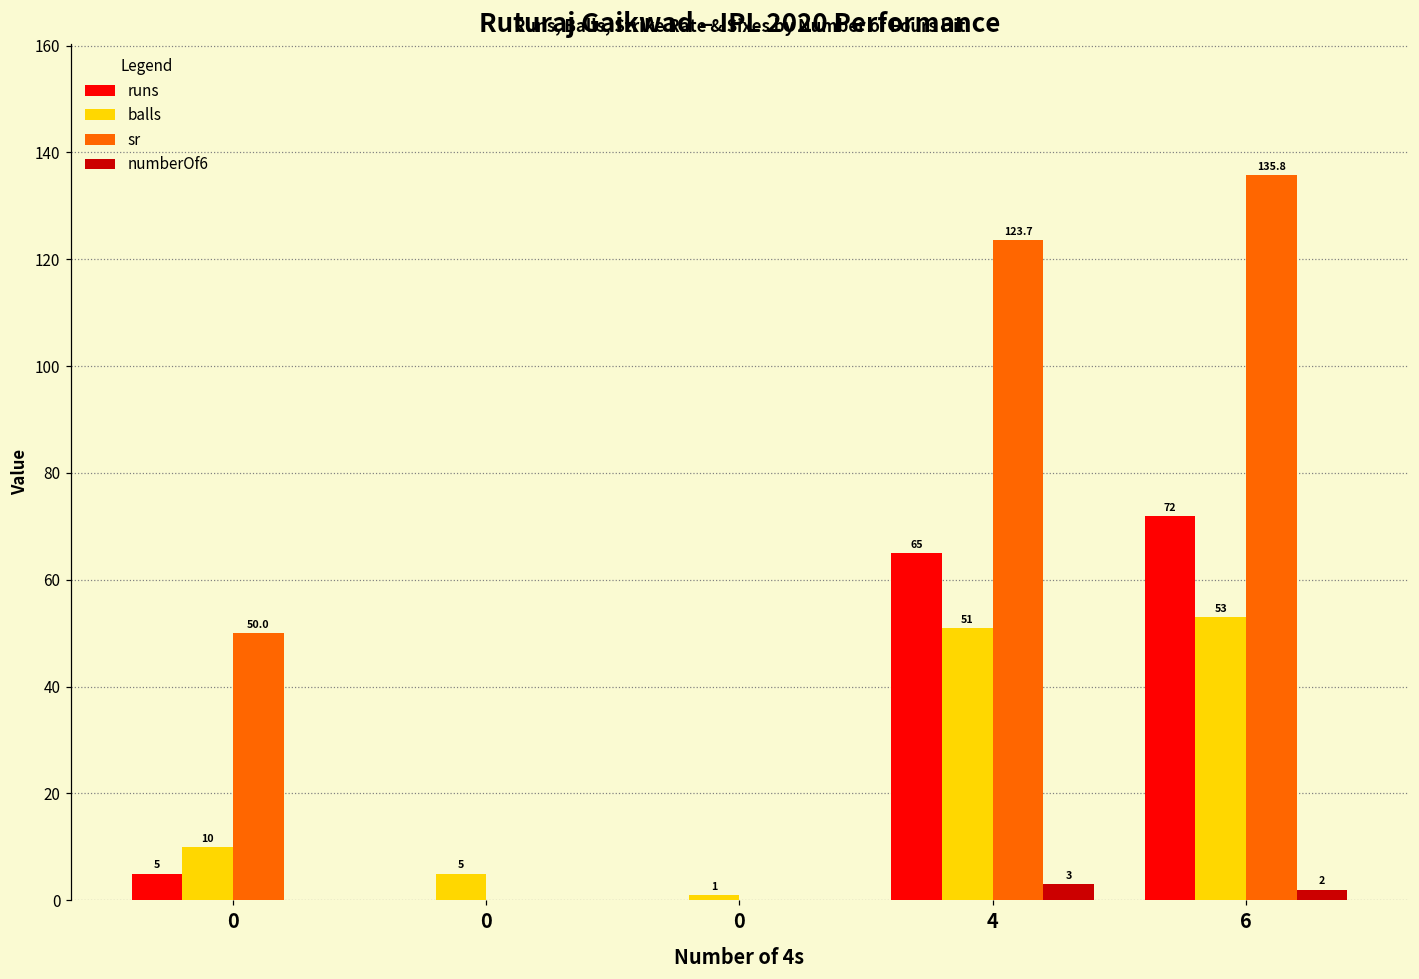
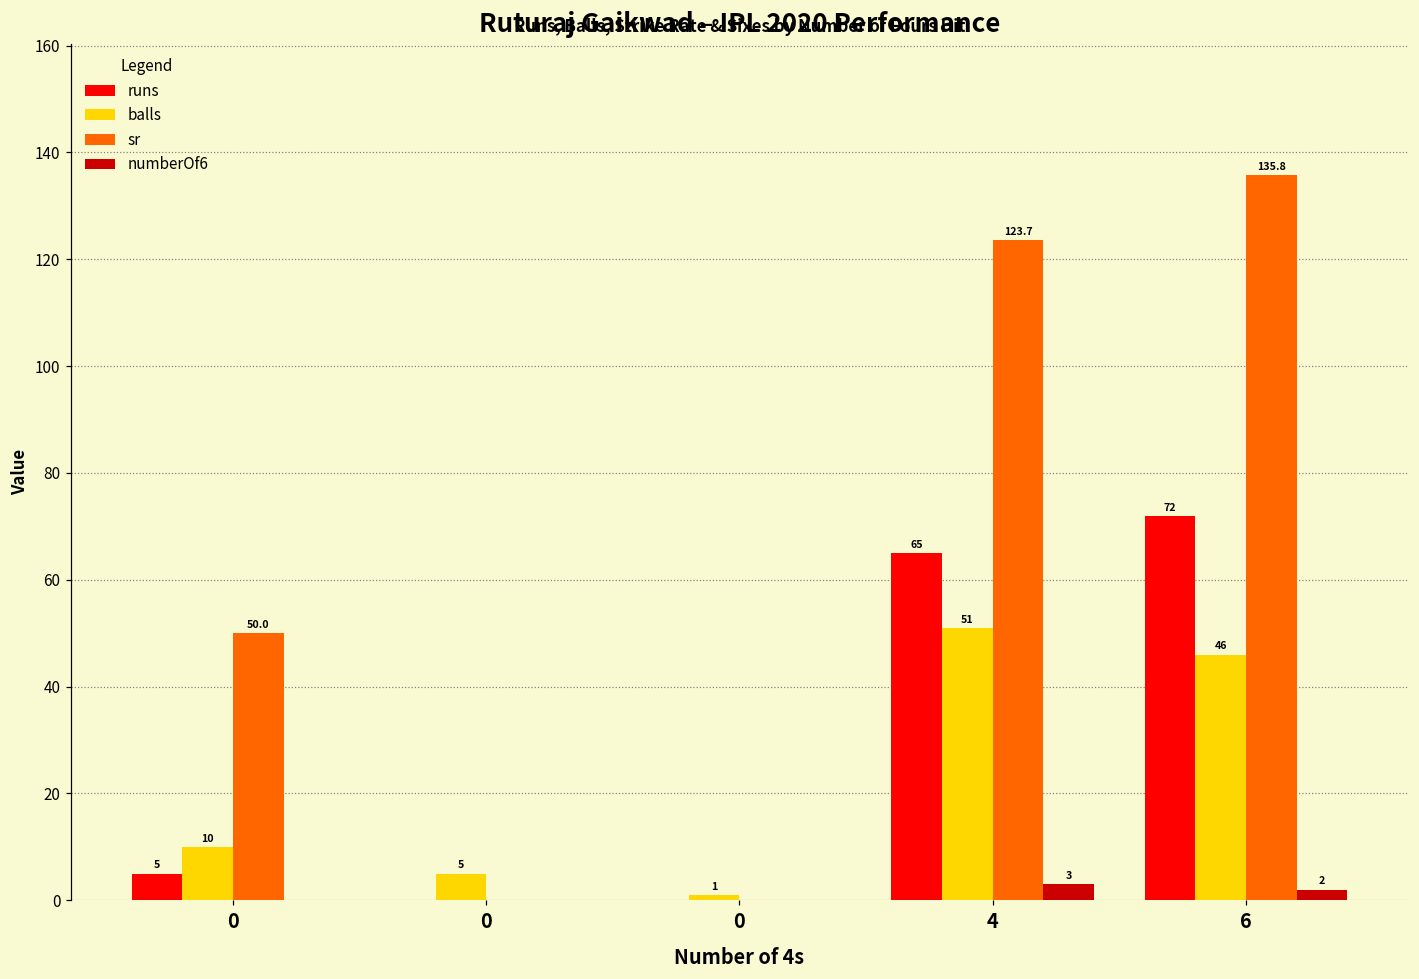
balls, 6: 53 -> 46
